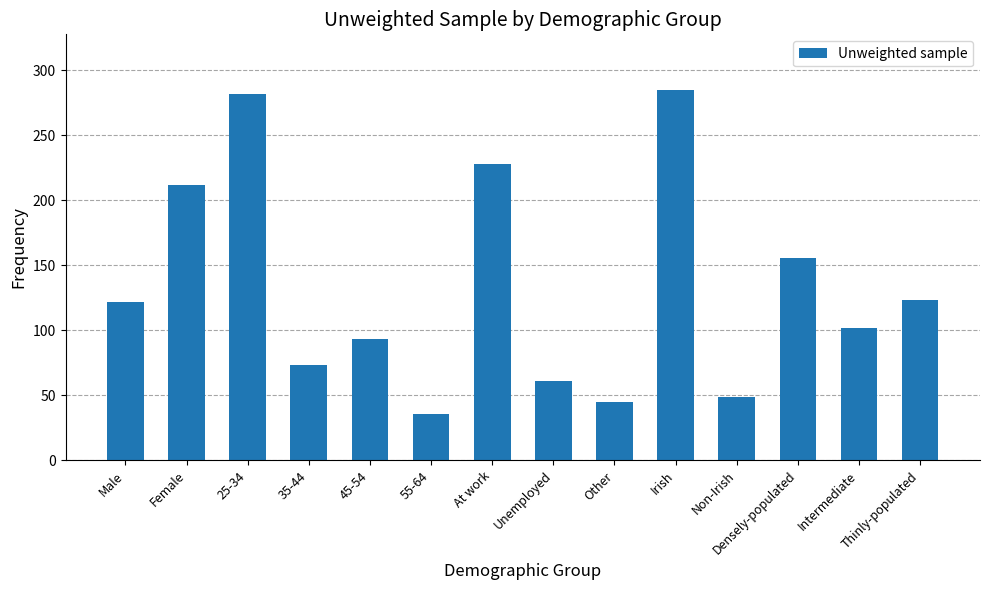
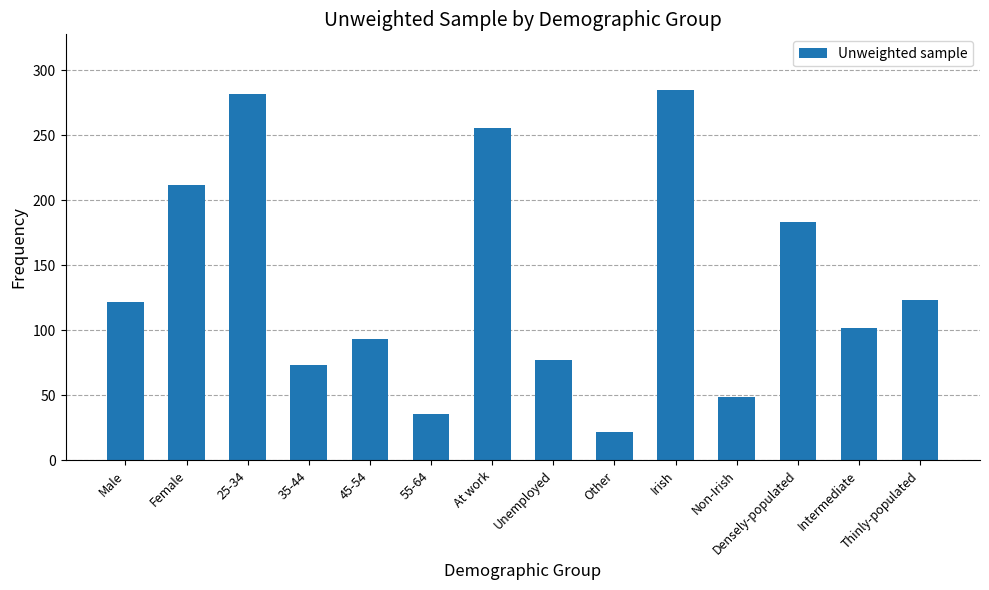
At work: 228 -> 256
Unemployed: 61 -> 77
Other: 45 -> 22
Densely-populated: 156 -> 183
